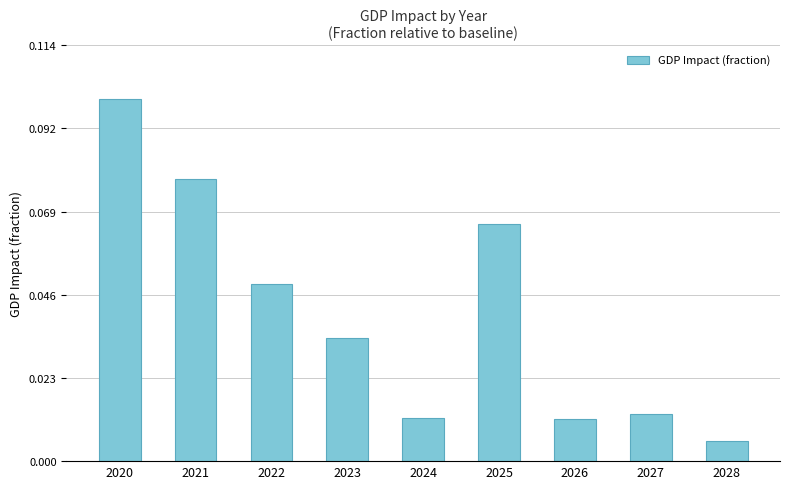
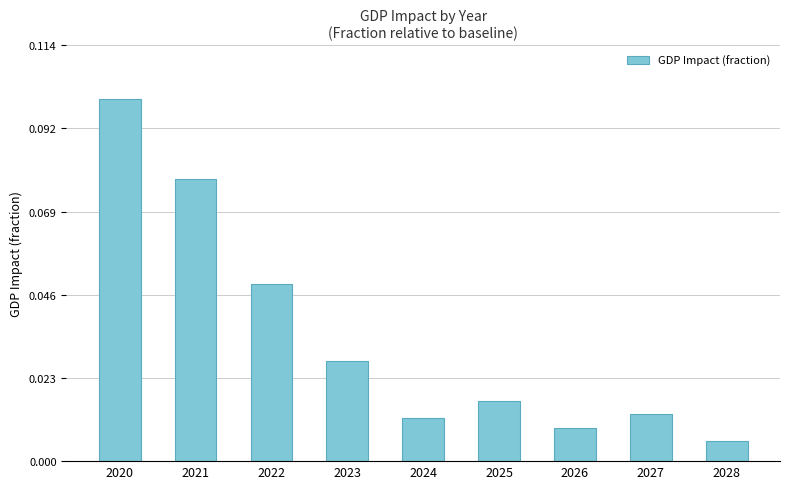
2023: 0.034 -> 0.028
2025: 0.065 -> 0.017
2026: 0.012 -> 0.009
